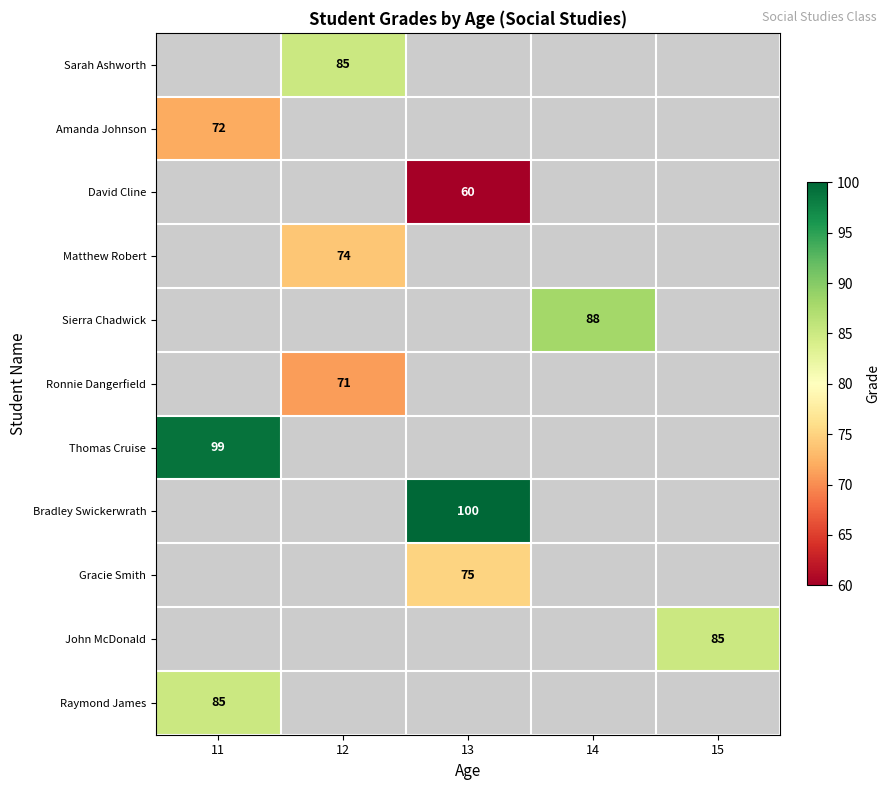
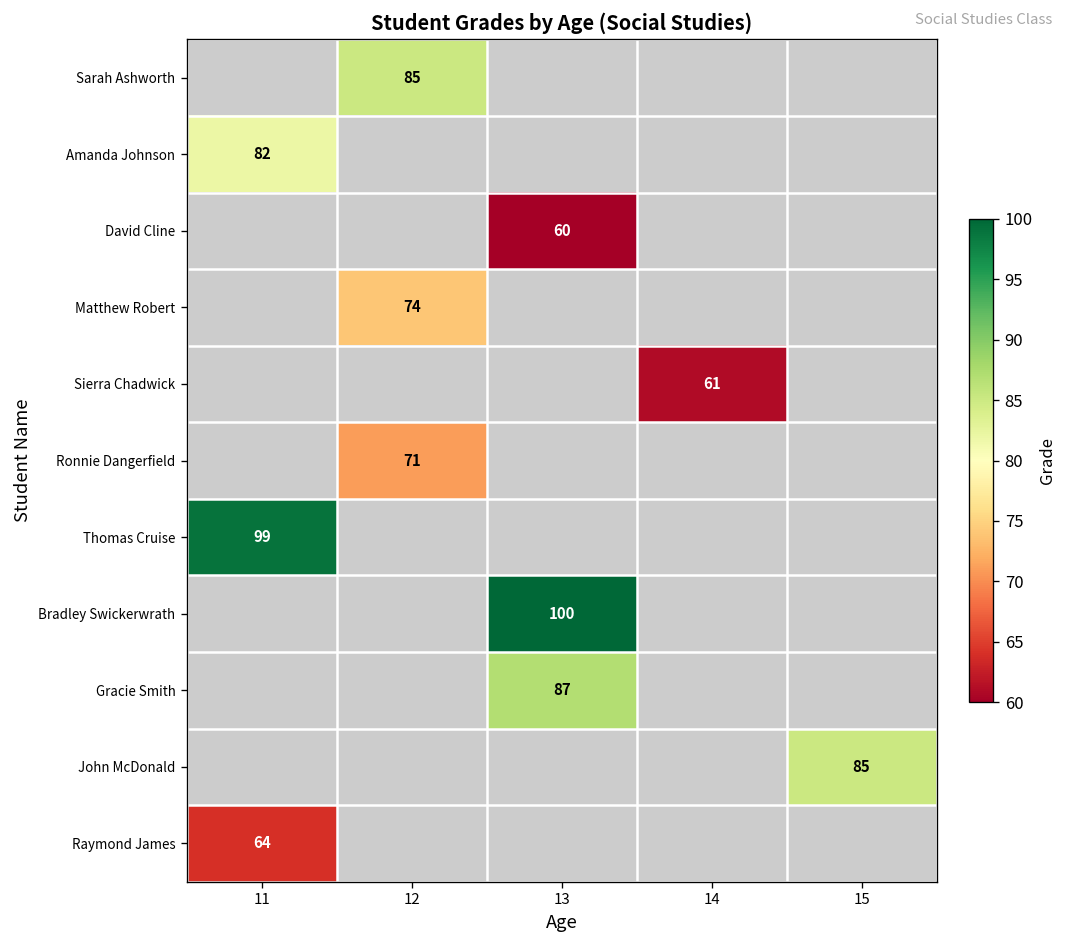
Amanda Johnson, 11: 72 -> 82
Sierra Chadwick, 14: 88 -> 61
Gracie Smith, 13: 75 -> 87
Raymond James, 11: 85 -> 64
